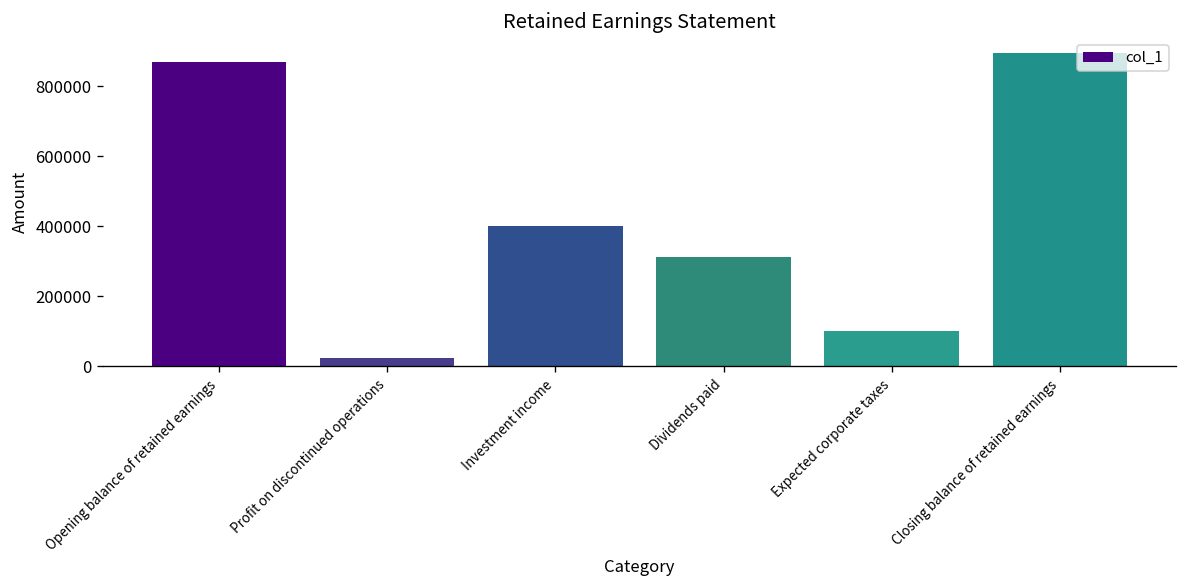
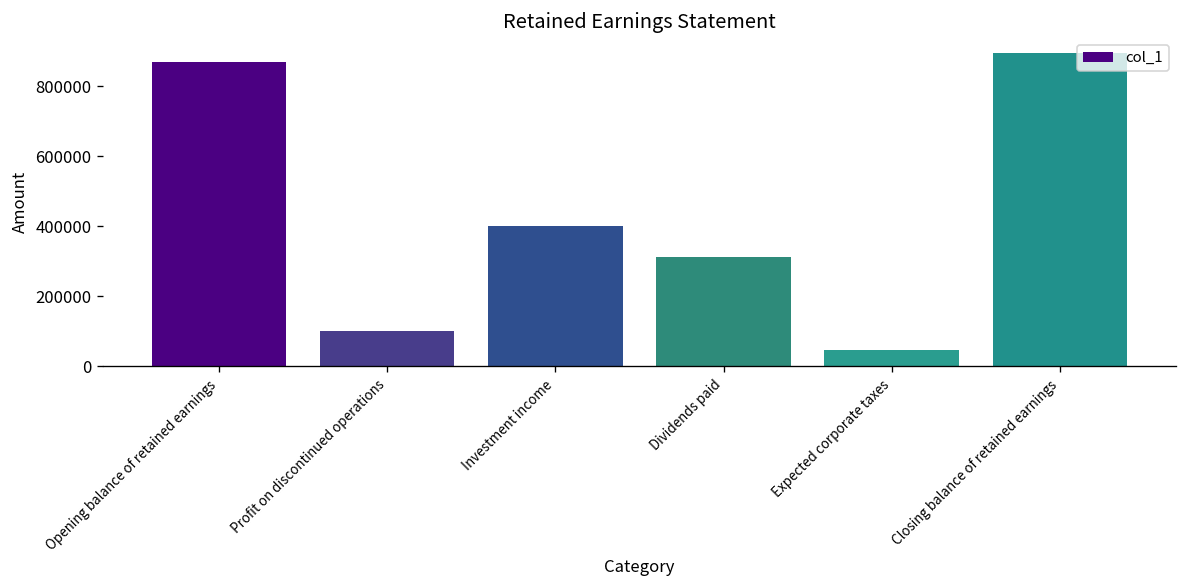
Profit on discontinued operations: 20000 -> 100000
Expected corporate taxes: 100000 -> 50000
